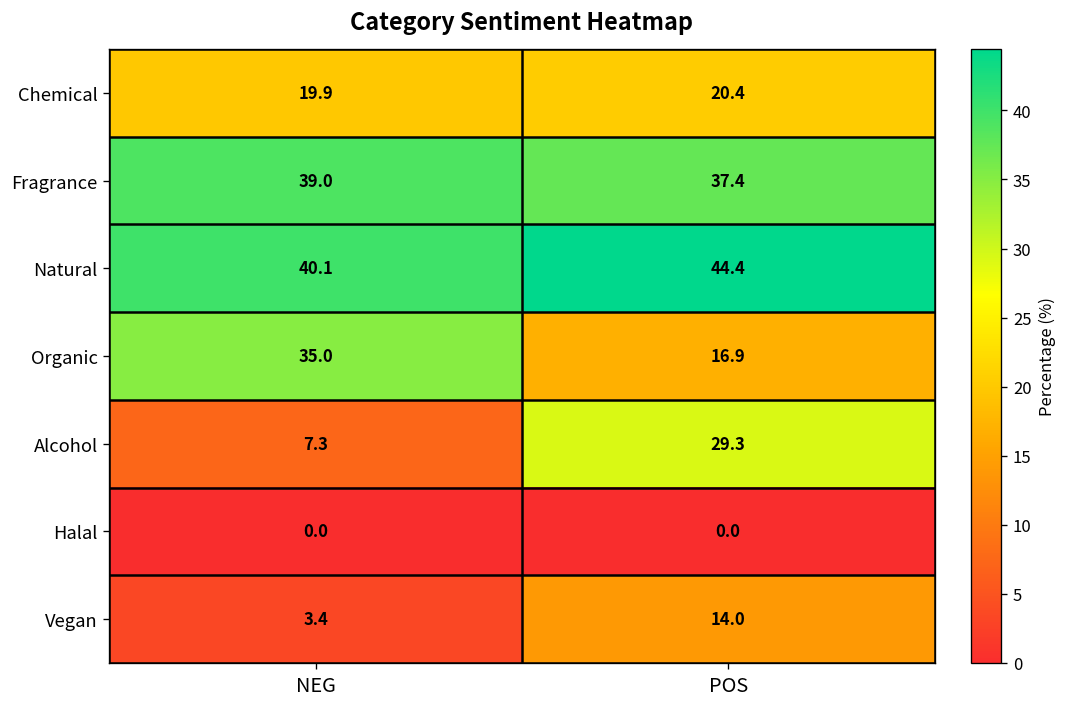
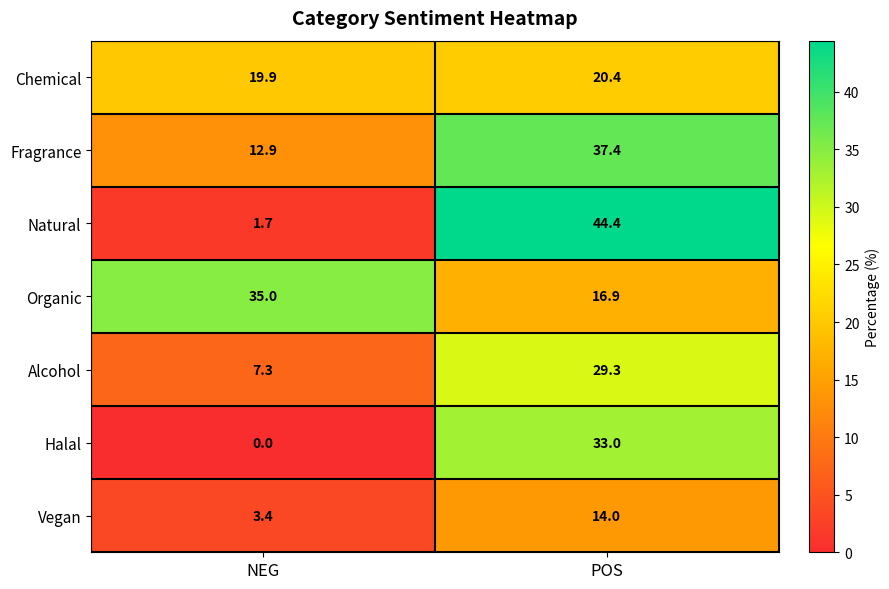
Fragrance, NEG: 39.0 -> 12.9
Natural, NEG: 40.1 -> 1.7
Halal, POS: 0.0 -> 33.0
